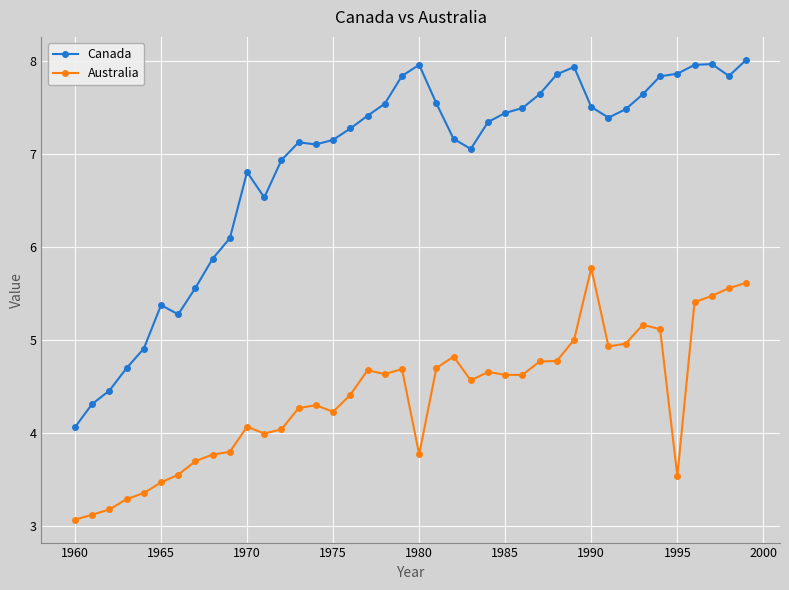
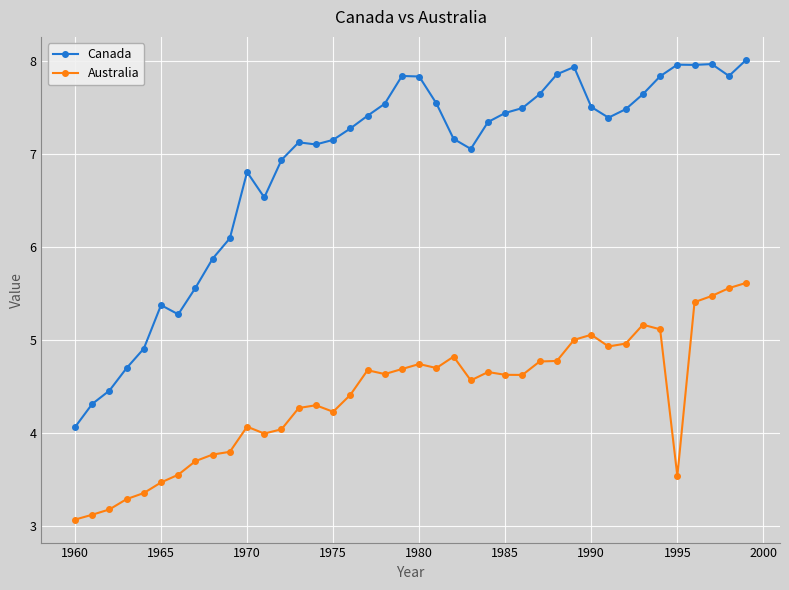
Canada, 1980: 8.0 -> 7.8
Australia, 1980: 3.8 -> 4.7
Australia, 1990: 5.8 -> 5.1
Canada, 1995: 7.9 -> 8.0
